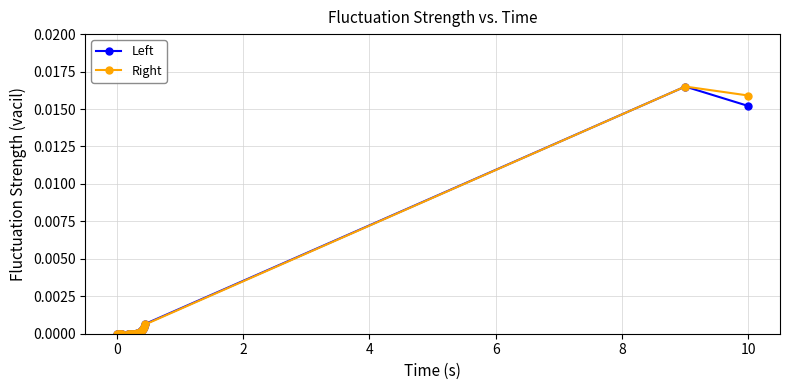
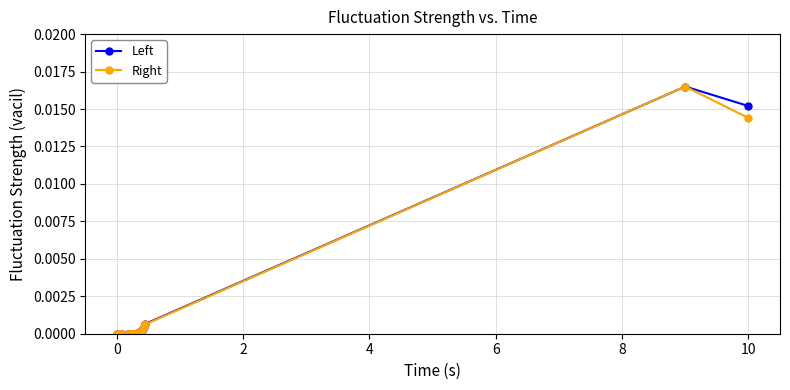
Right, 10: 0.0159 -> 0.0144
